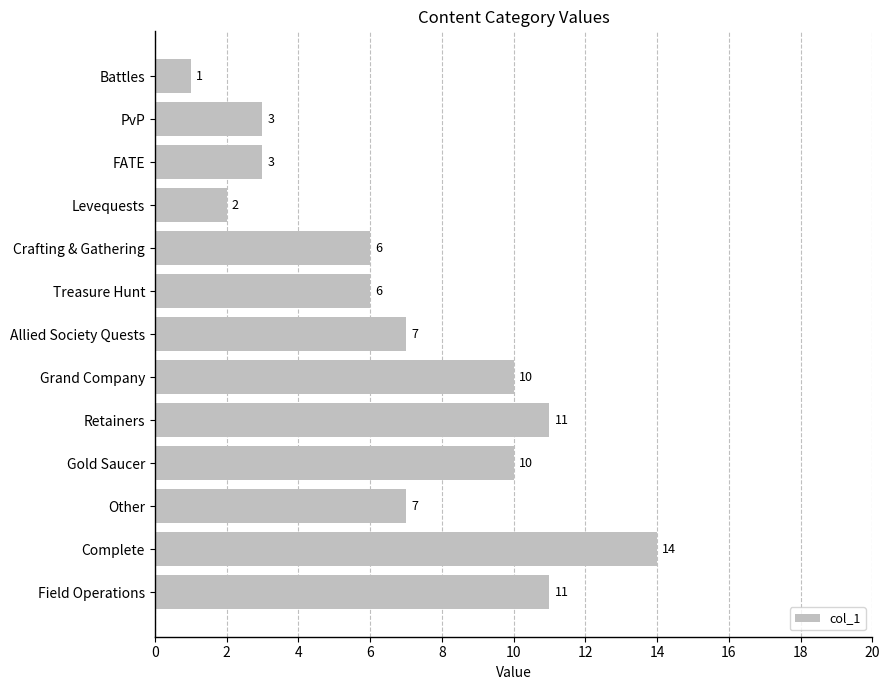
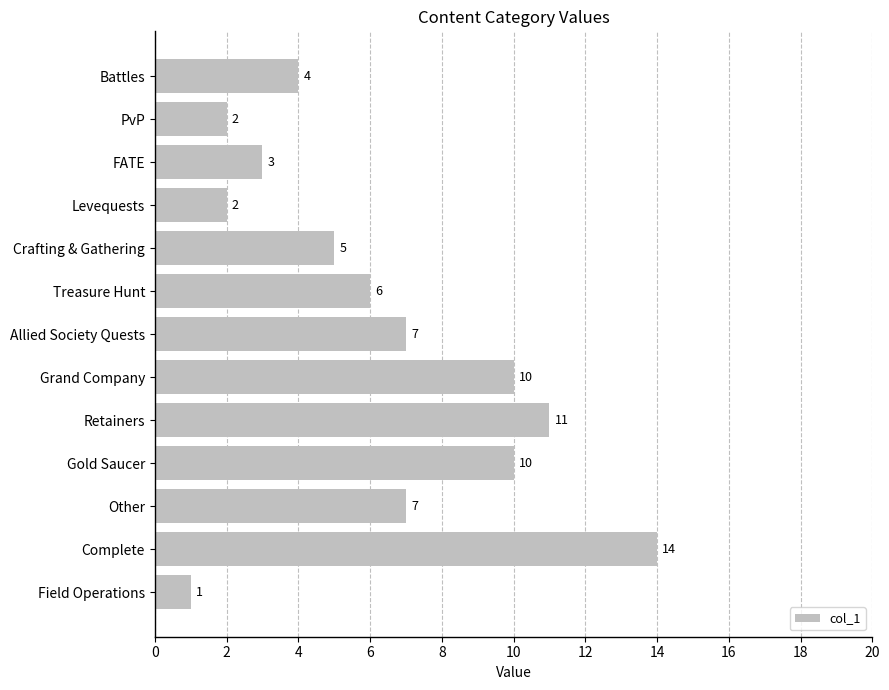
Battles: 1 -> 4
PvP: 3 -> 2
Crafting & Gathering: 6 -> 5
Field Operations: 11 -> 1
